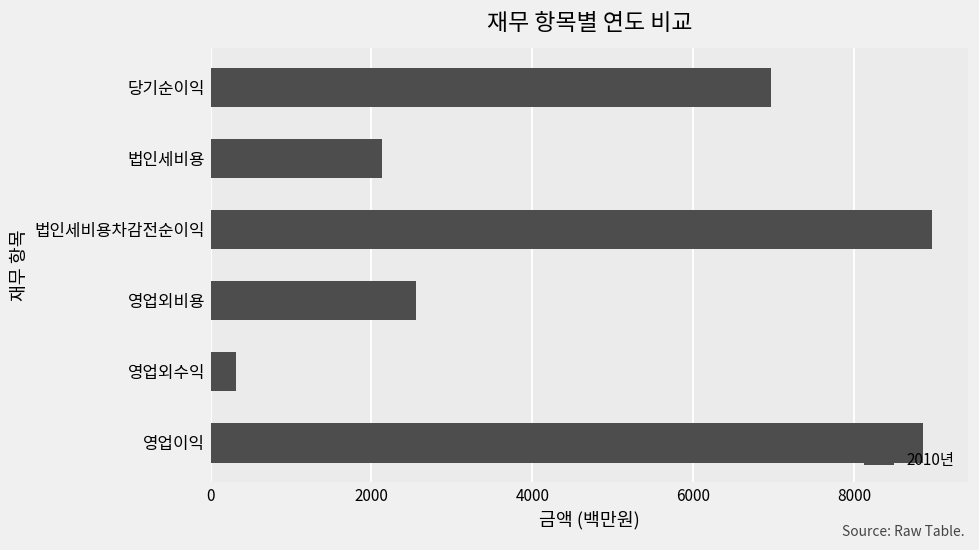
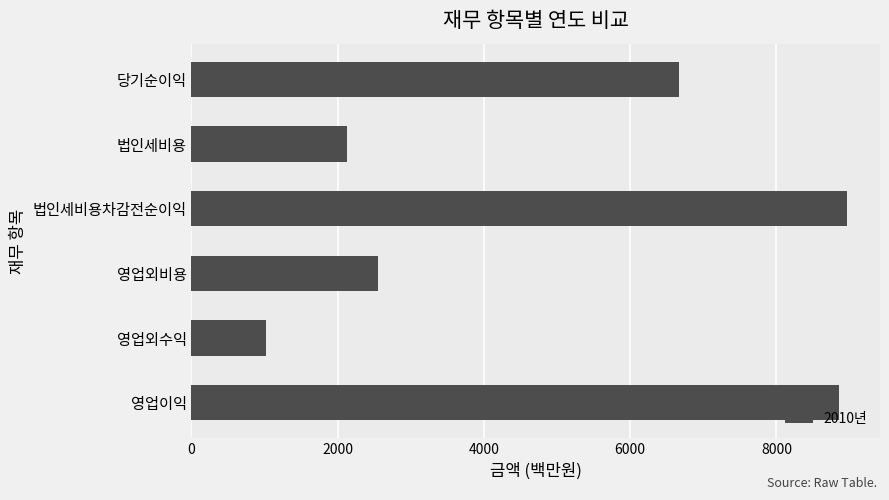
당기순이익: 7000 -> 6700
영업외수익: 300 -> 1000
